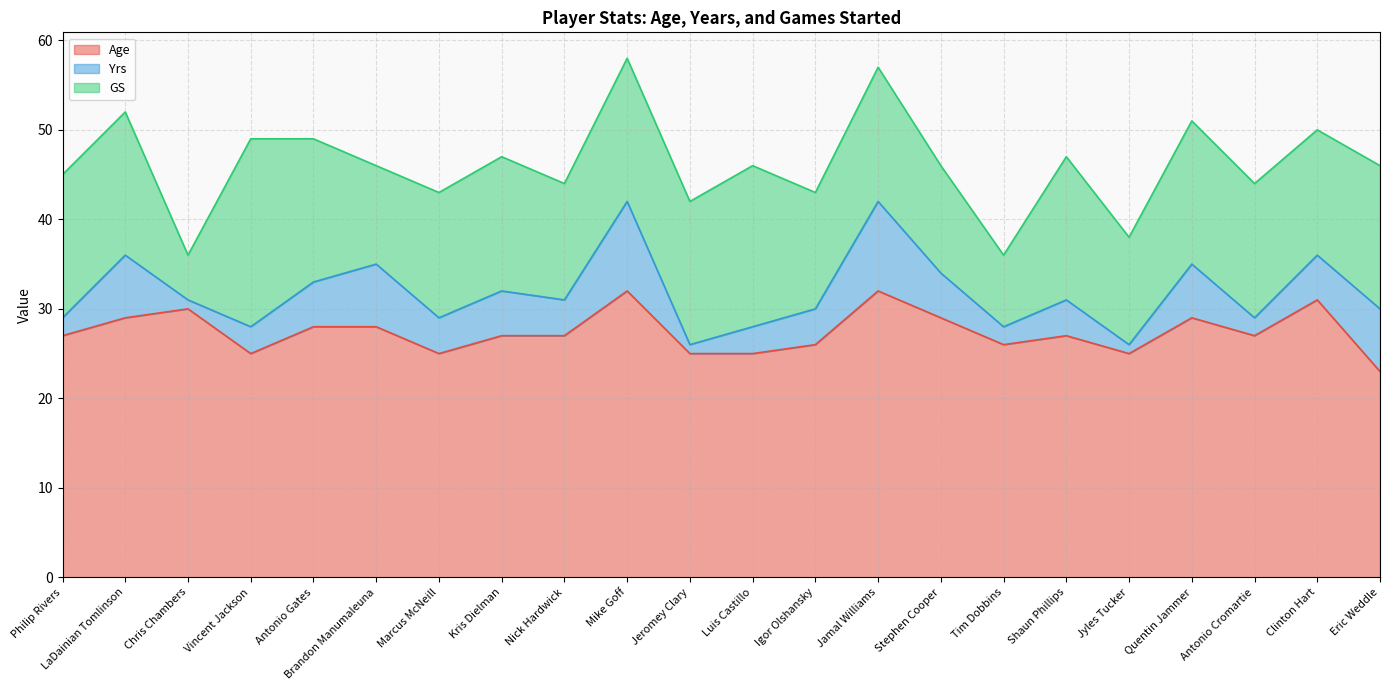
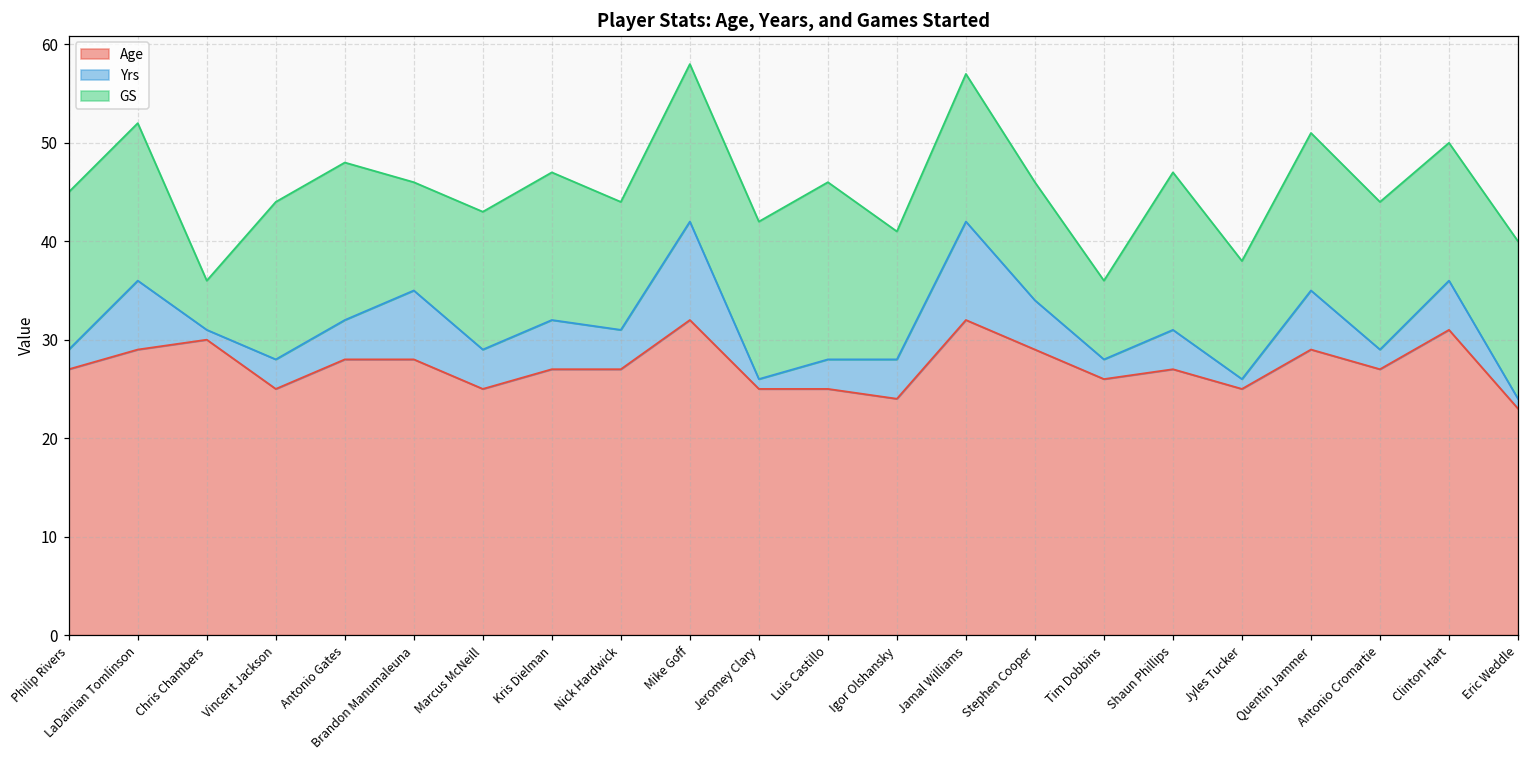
GS, Vincent Jackson: 21 -> 16
Yrs, Antonio Gates: 5 -> 4
Age, Igor Olshansky: 26 -> 24
Yrs, Eric Weddle: 7 -> 1
